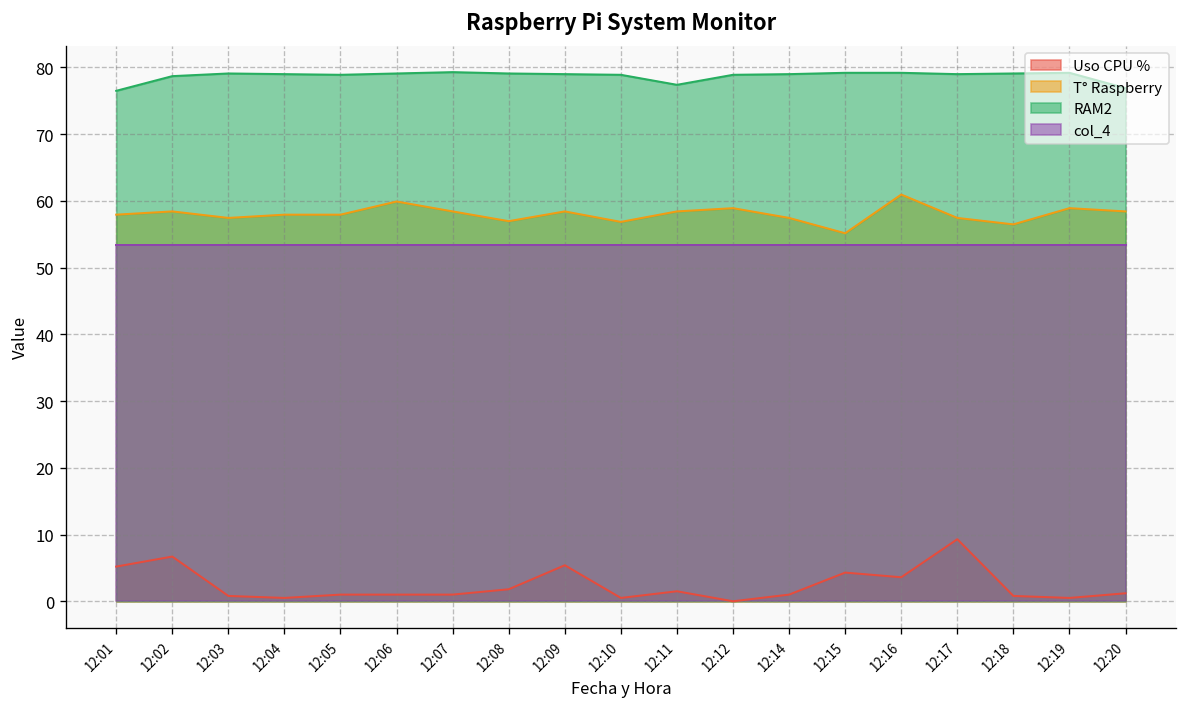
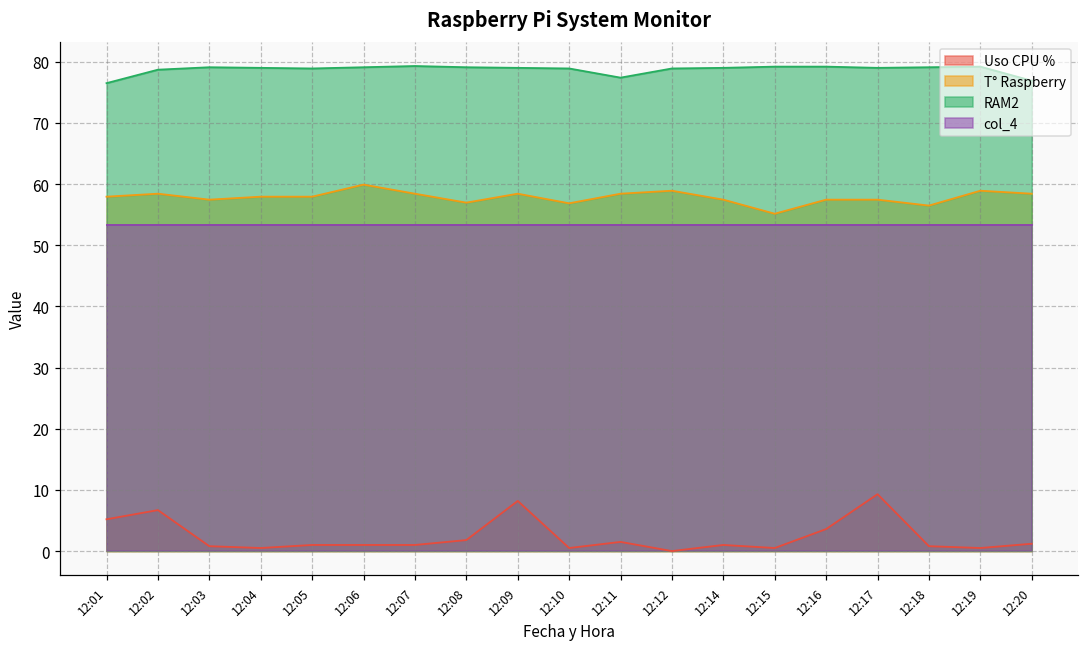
Uso CPU %, 12:09: 5 -> 8
Uso CPU %, 12:15: 4 -> 1
T° Raspberry, 12:16: 61 -> 57
